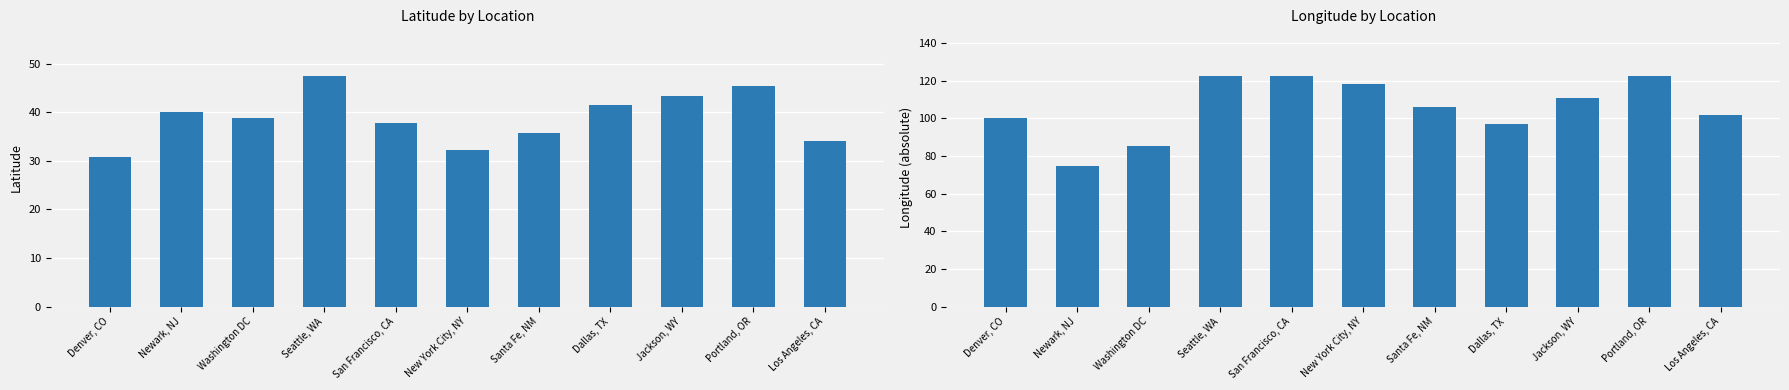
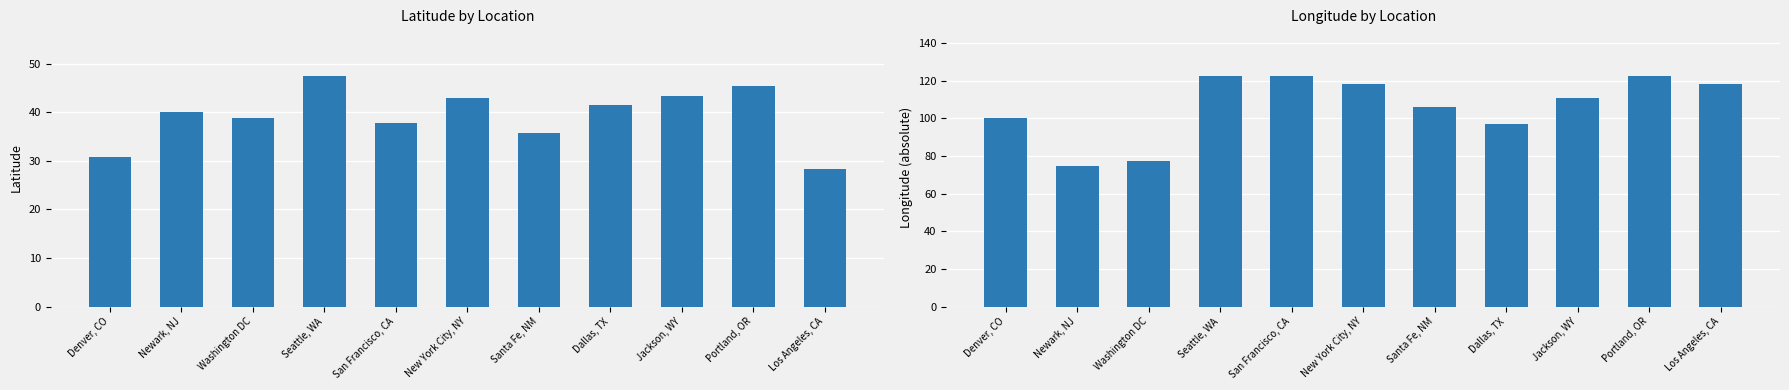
Latitude by Location, New York City, NY: 32 -> 43
Latitude by Location, Los Angeles, CA: 34 -> 28
Longitude by Location, Washington DC: 85 -> 77
Longitude by Location, Los Angeles, CA: 102 -> 118
